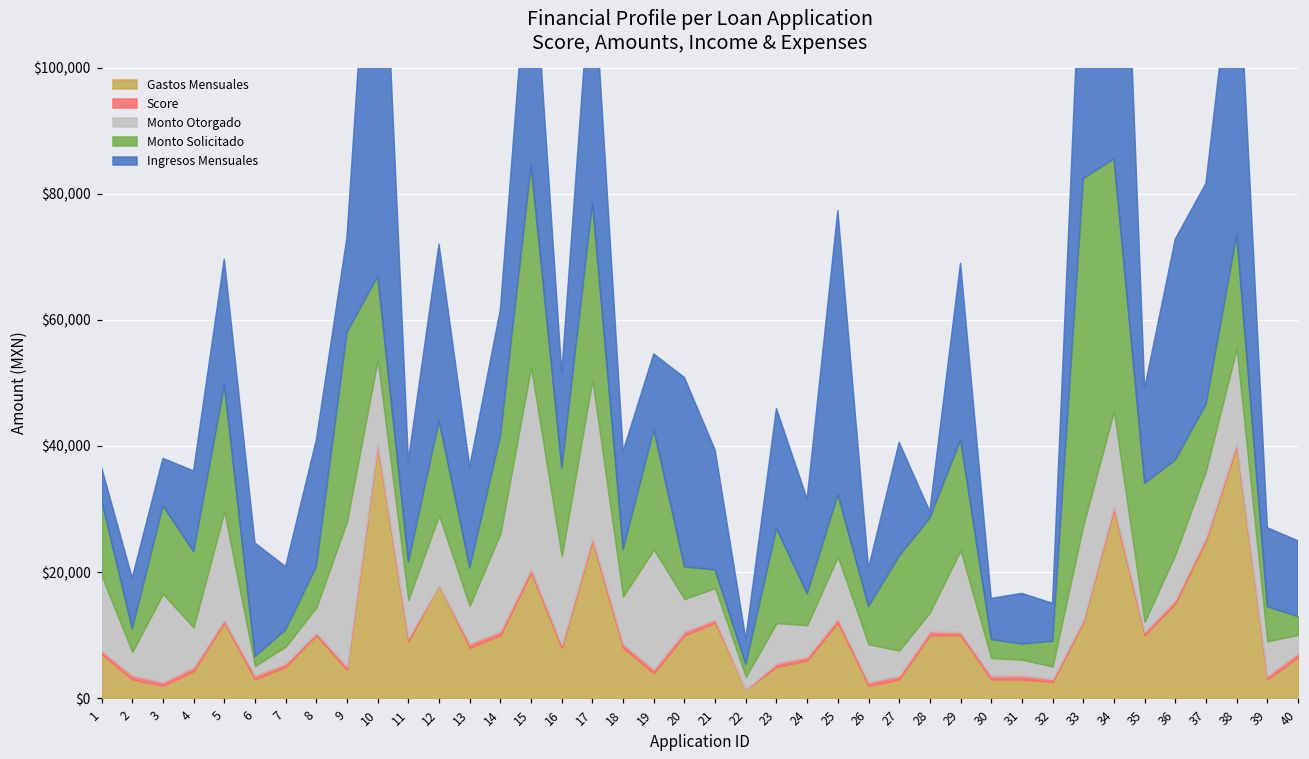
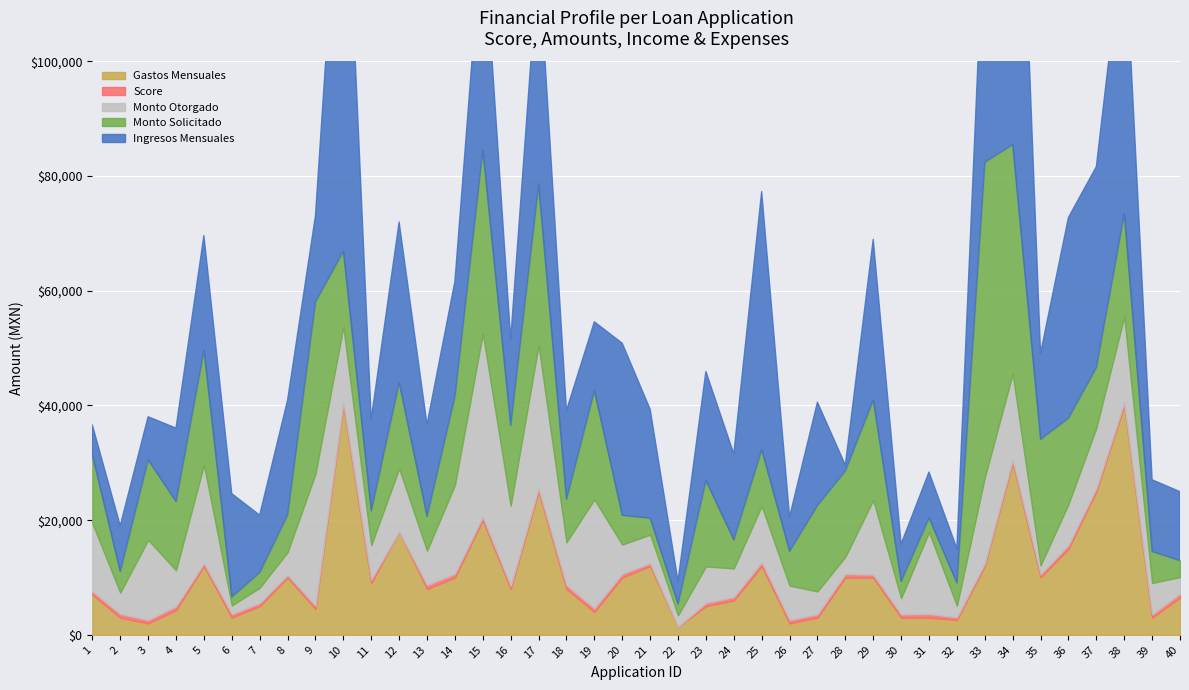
Monto Otorgado, 31: $3,000 -> $14,000
